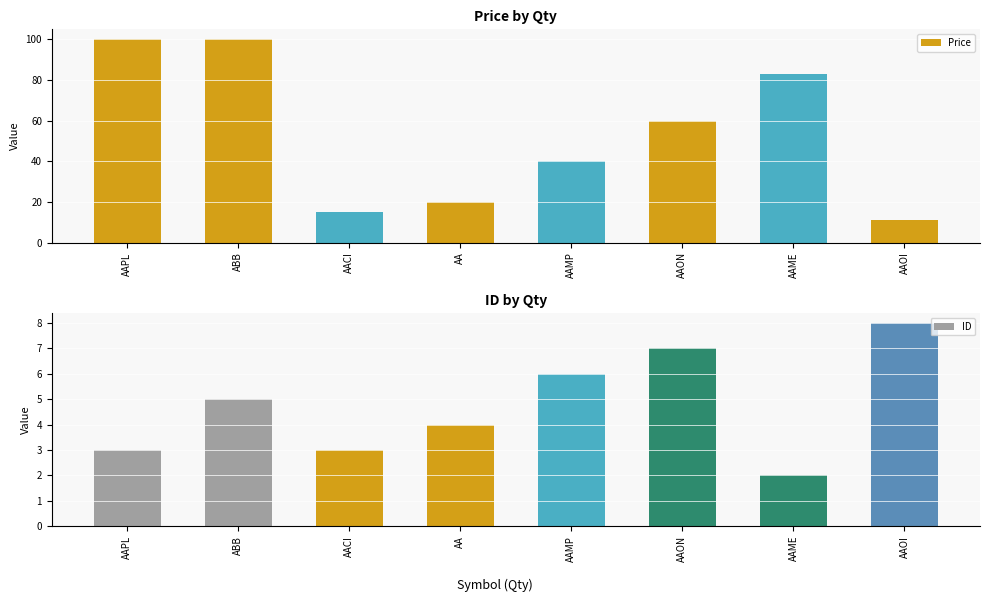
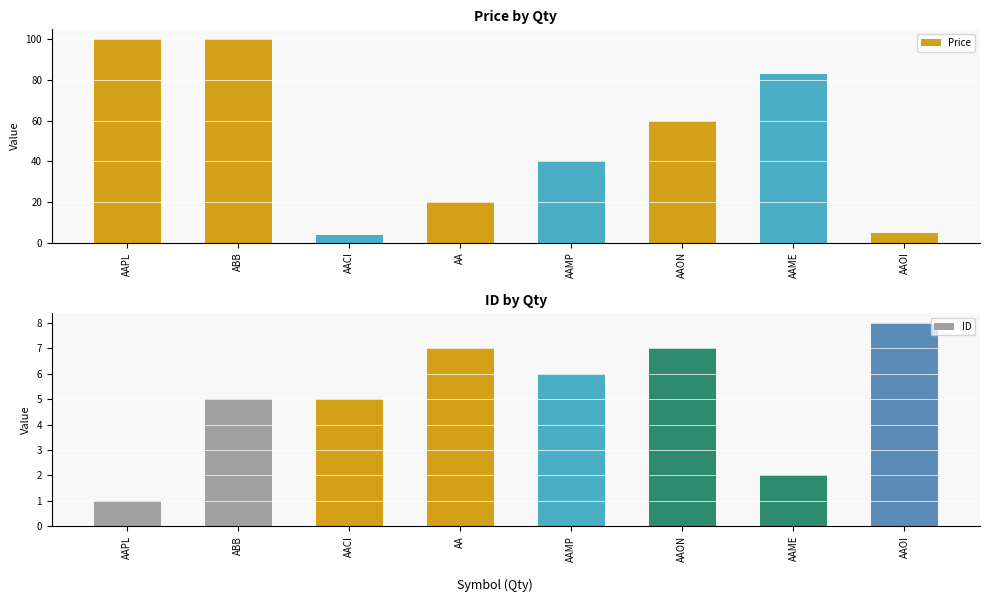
Price by Qty, AACI: 15 -> 4
Price by Qty, AAOI: 11 -> 5
ID by Qty, AAPL: 3 -> 1
ID by Qty, AACI: 3 -> 5
ID by Qty, AA: 4 -> 7
